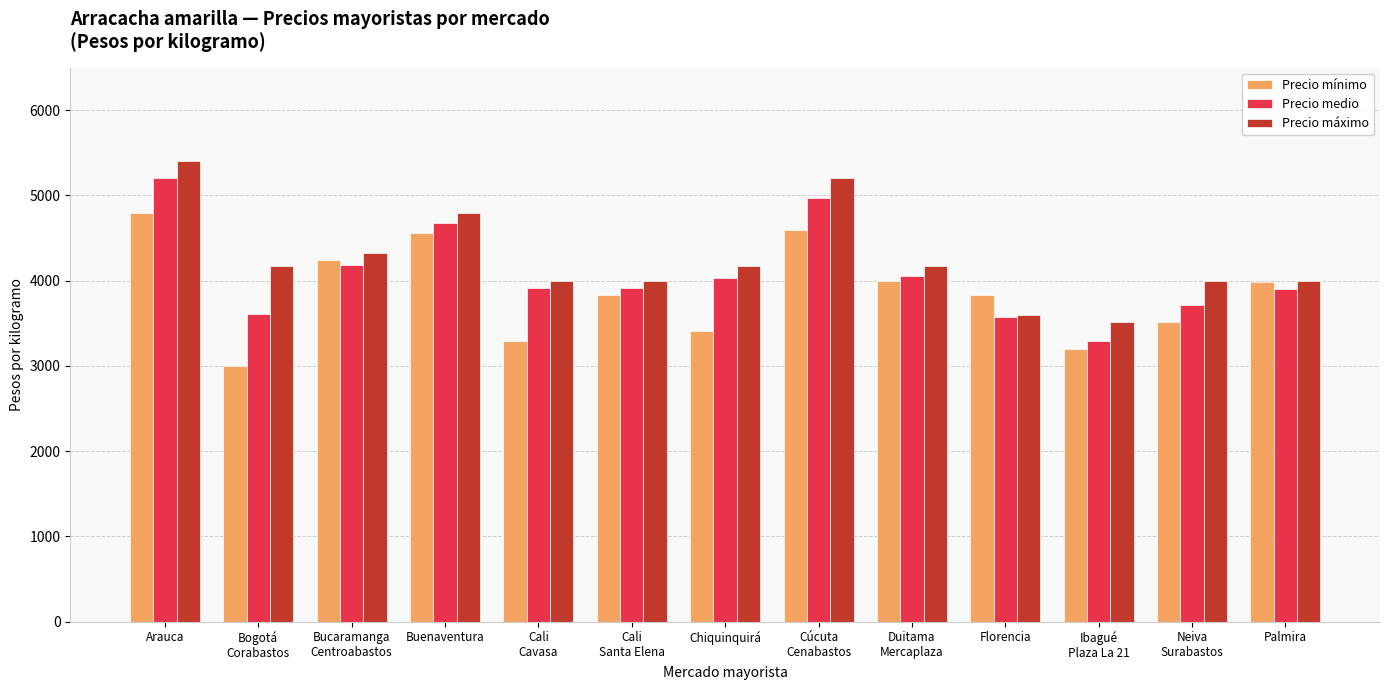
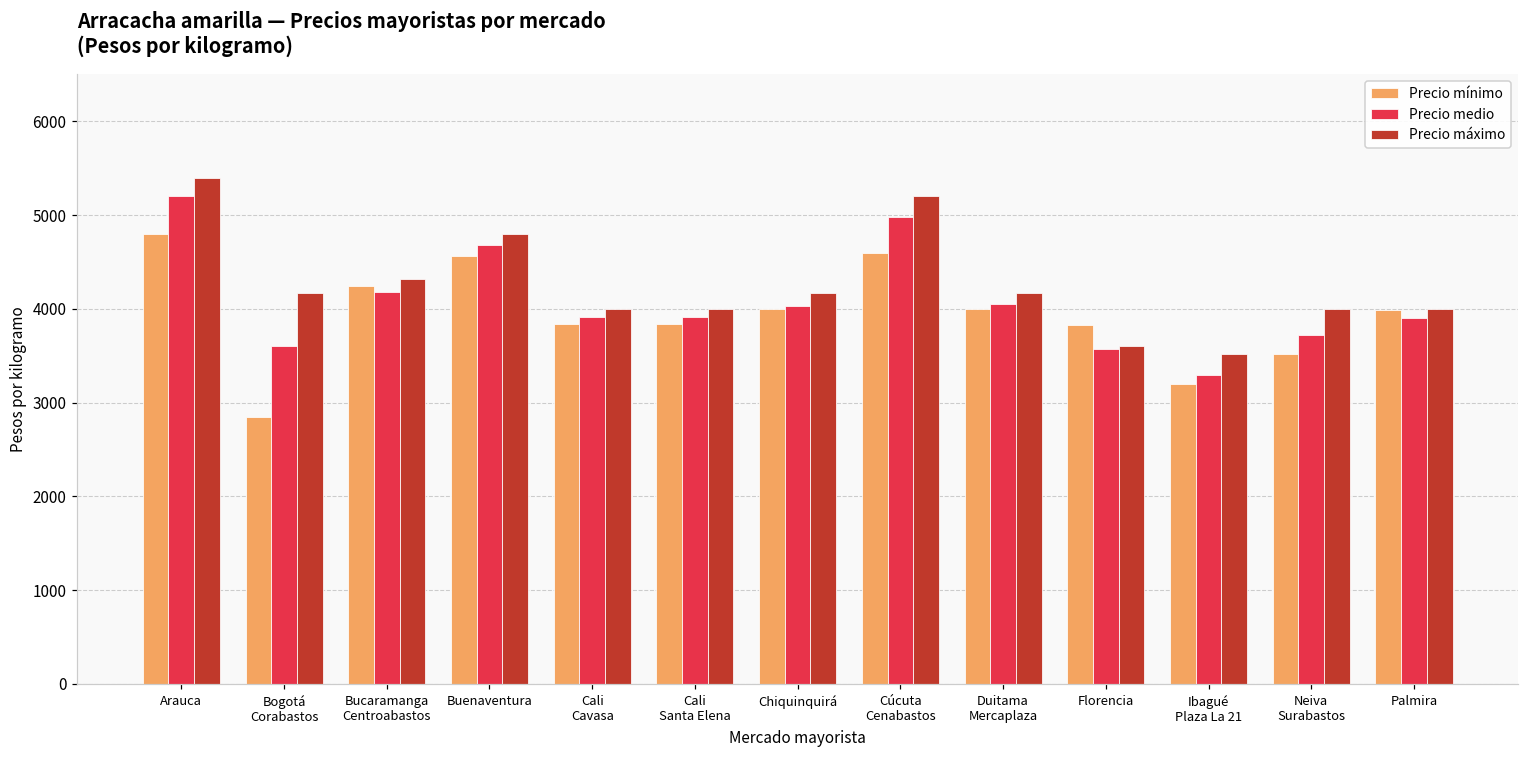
Precio mínimo, Bogotá Corabastos: 3000 -> 2800
Precio mínimo, Cali Cavasa: 3300 -> 3800
Precio mínimo, Chiquinquirá: 3400 -> 4000
